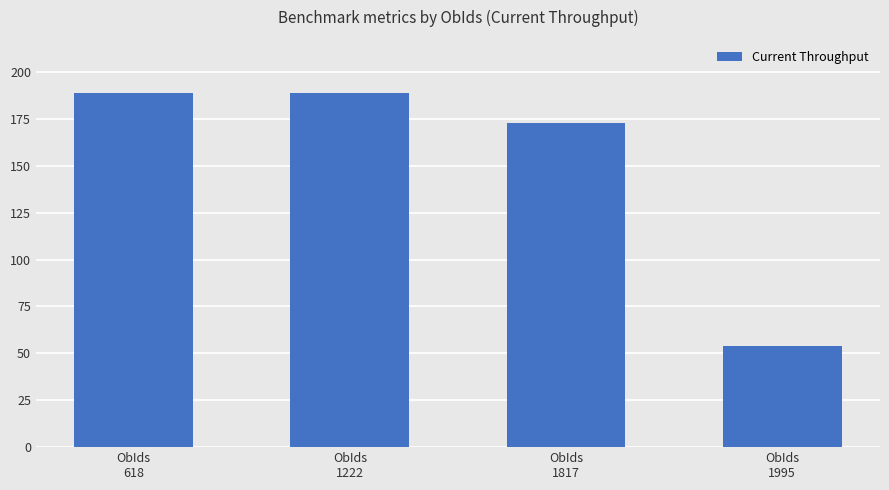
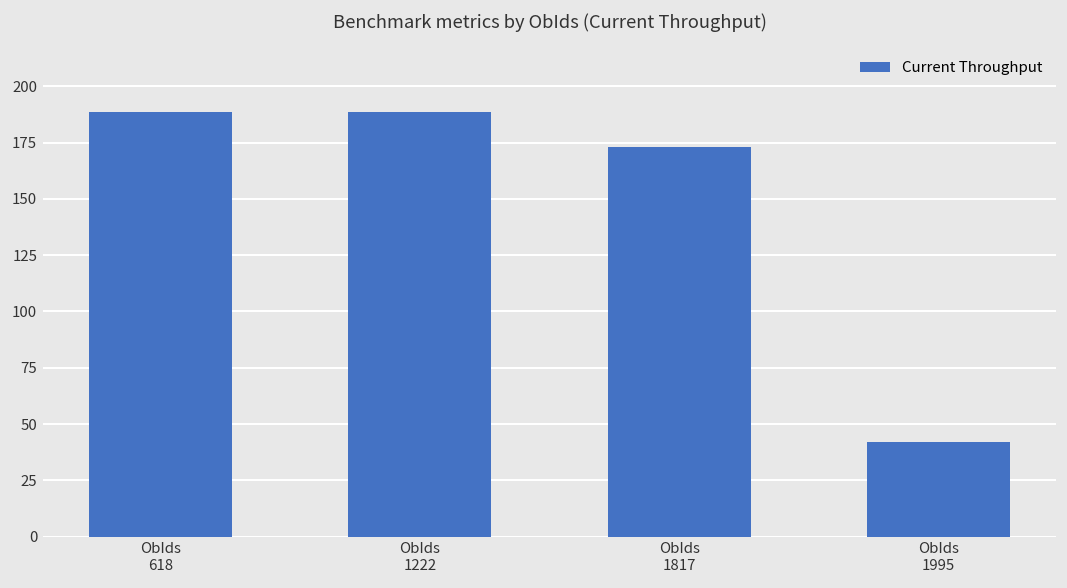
ObIds 1995: 54 -> 42
